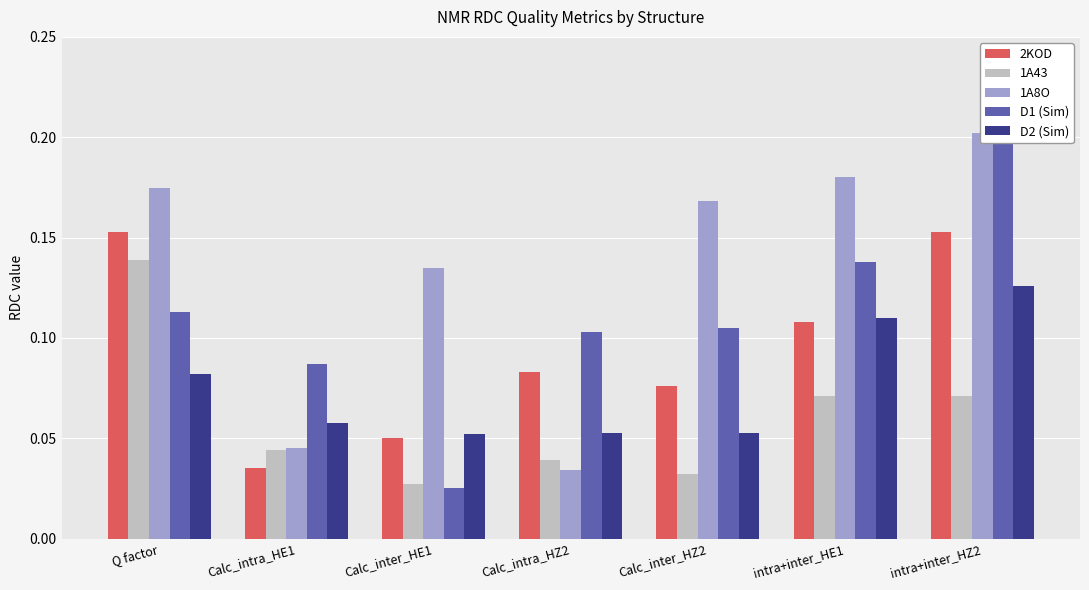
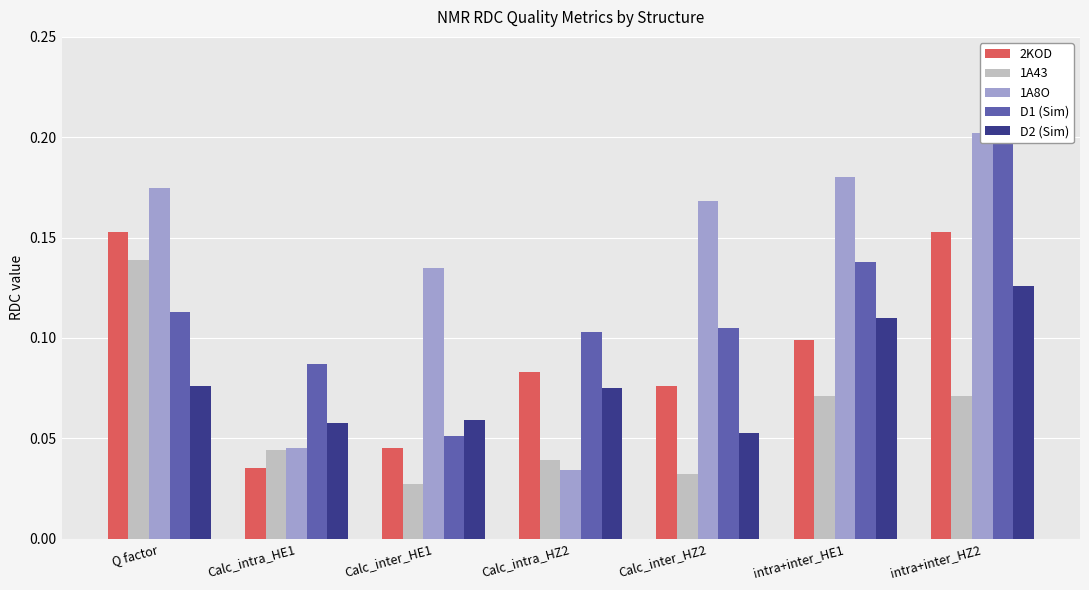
D2 (Sim), Q factor: 0.082 -> 0.076
2KOD, Calc_inter_HE1: 0.050 -> 0.045
D1 (Sim), Calc_inter_HE1: 0.025 -> 0.051
D2 (Sim), Calc_inter_HE1: 0.052 -> 0.059
D2 (Sim), Calc_intra_HZ2: 0.053 -> 0.075
2KOD, intra+inter_HE1: 0.108 -> 0.099
